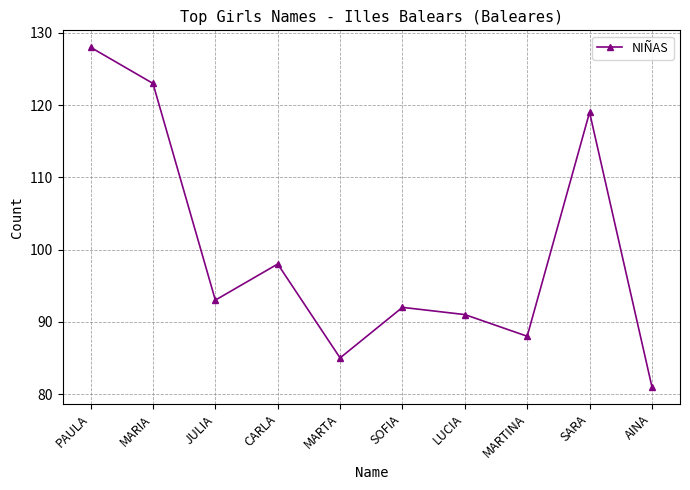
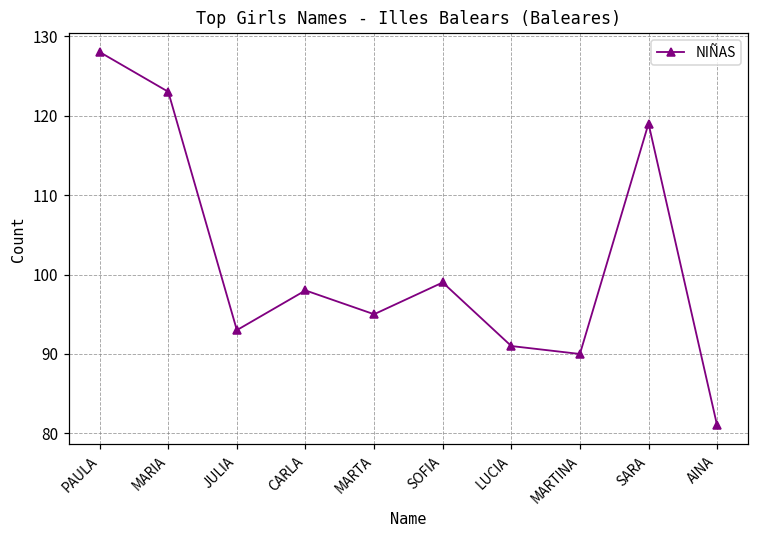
MARTA: 85 -> 95
SOFIA: 92 -> 99
MARTINA: 88 -> 90
